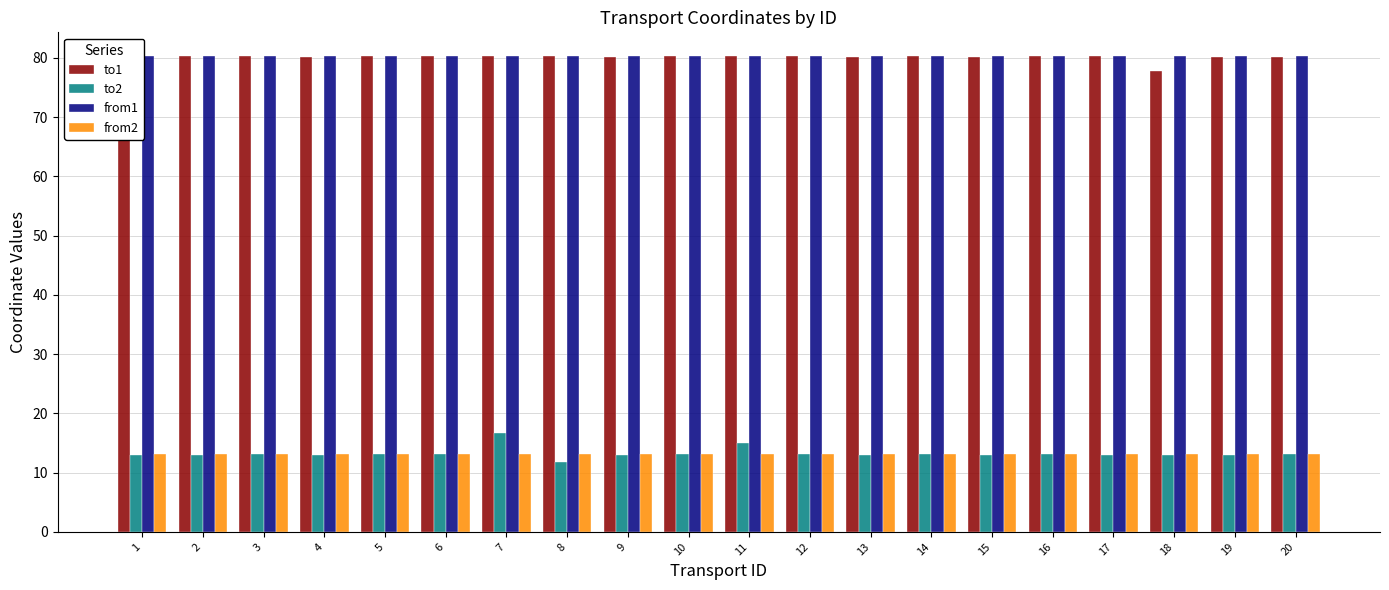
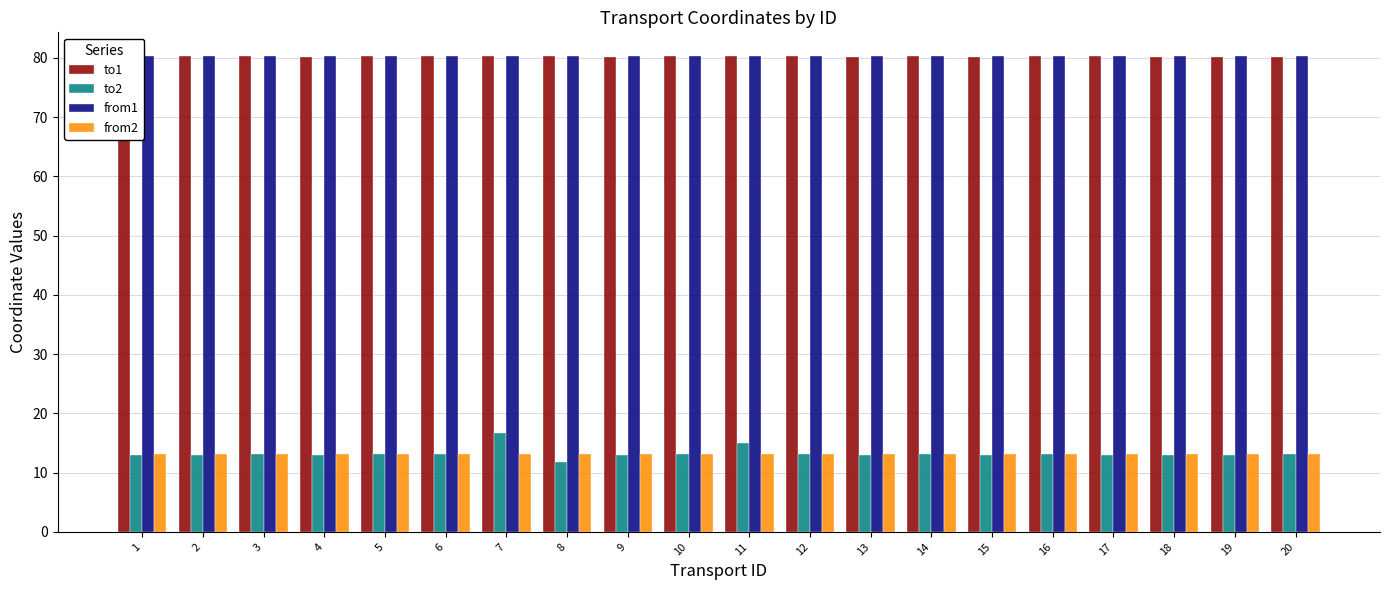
to1, 18: 78 -> 80
